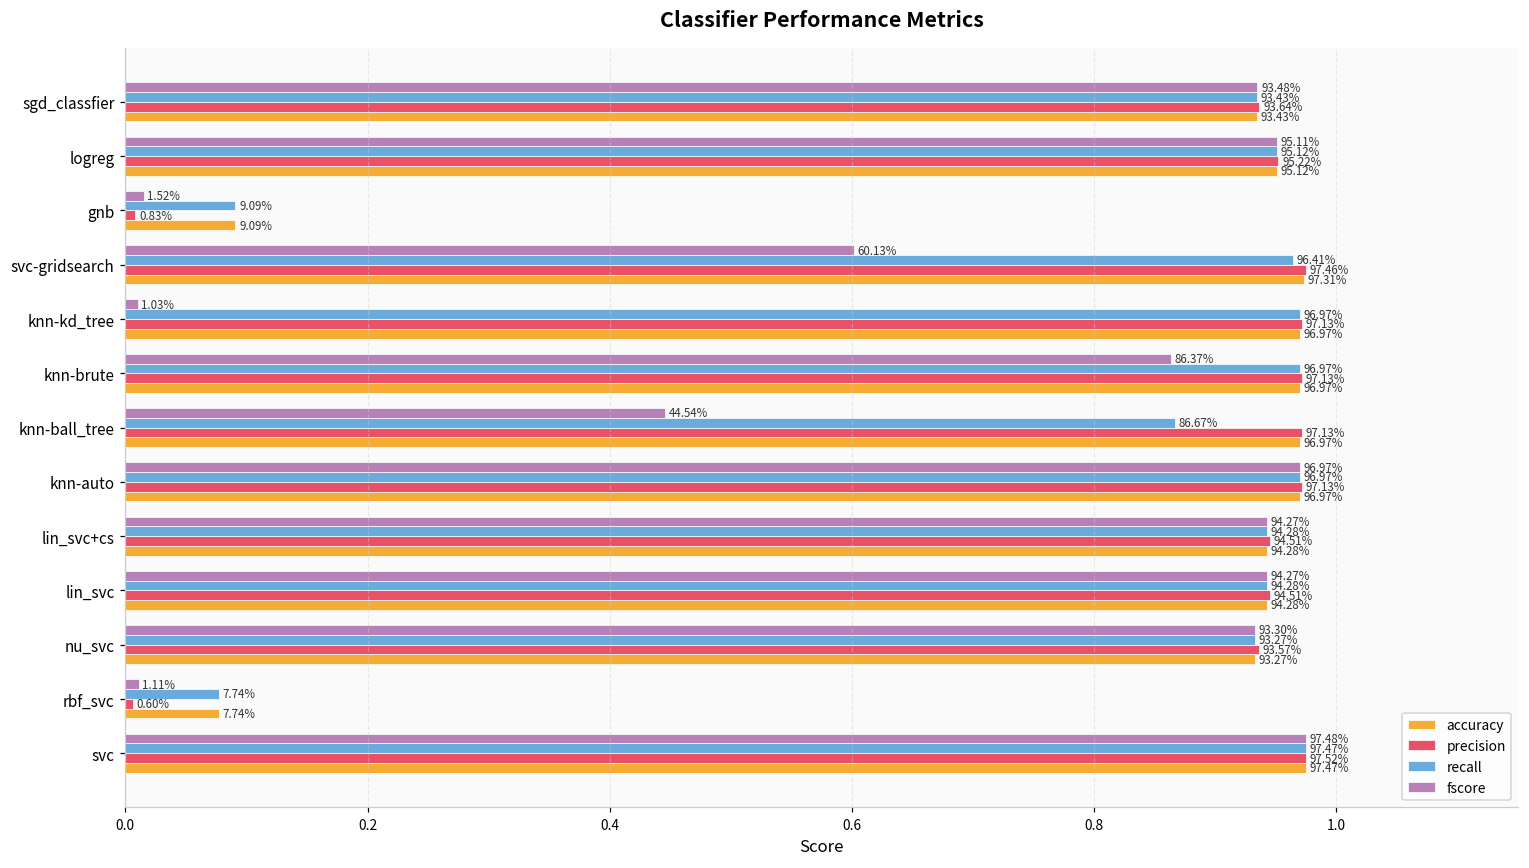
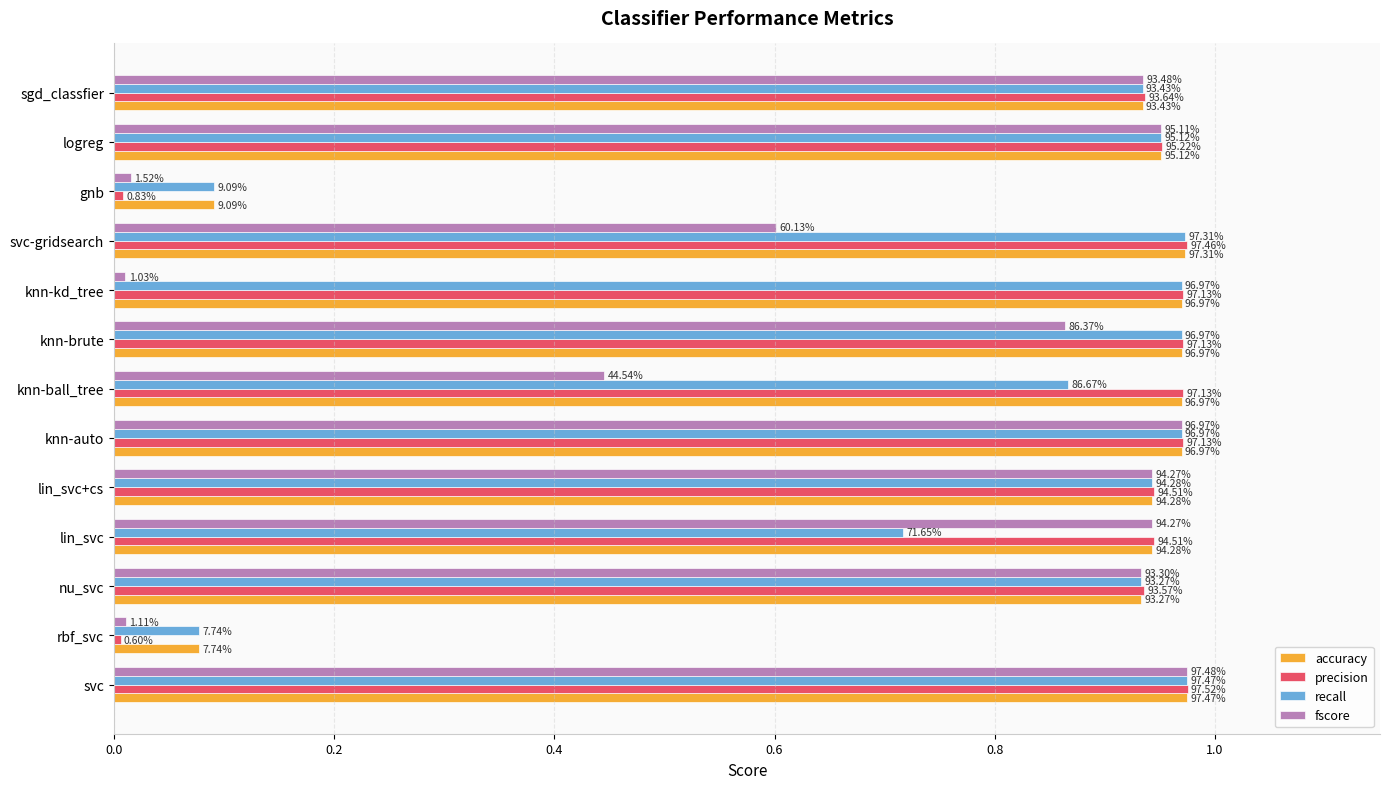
recall, svc-gridsearch: 96.41% -> 97.31%
recall, lin_svc: 94.28% -> 71.65%
